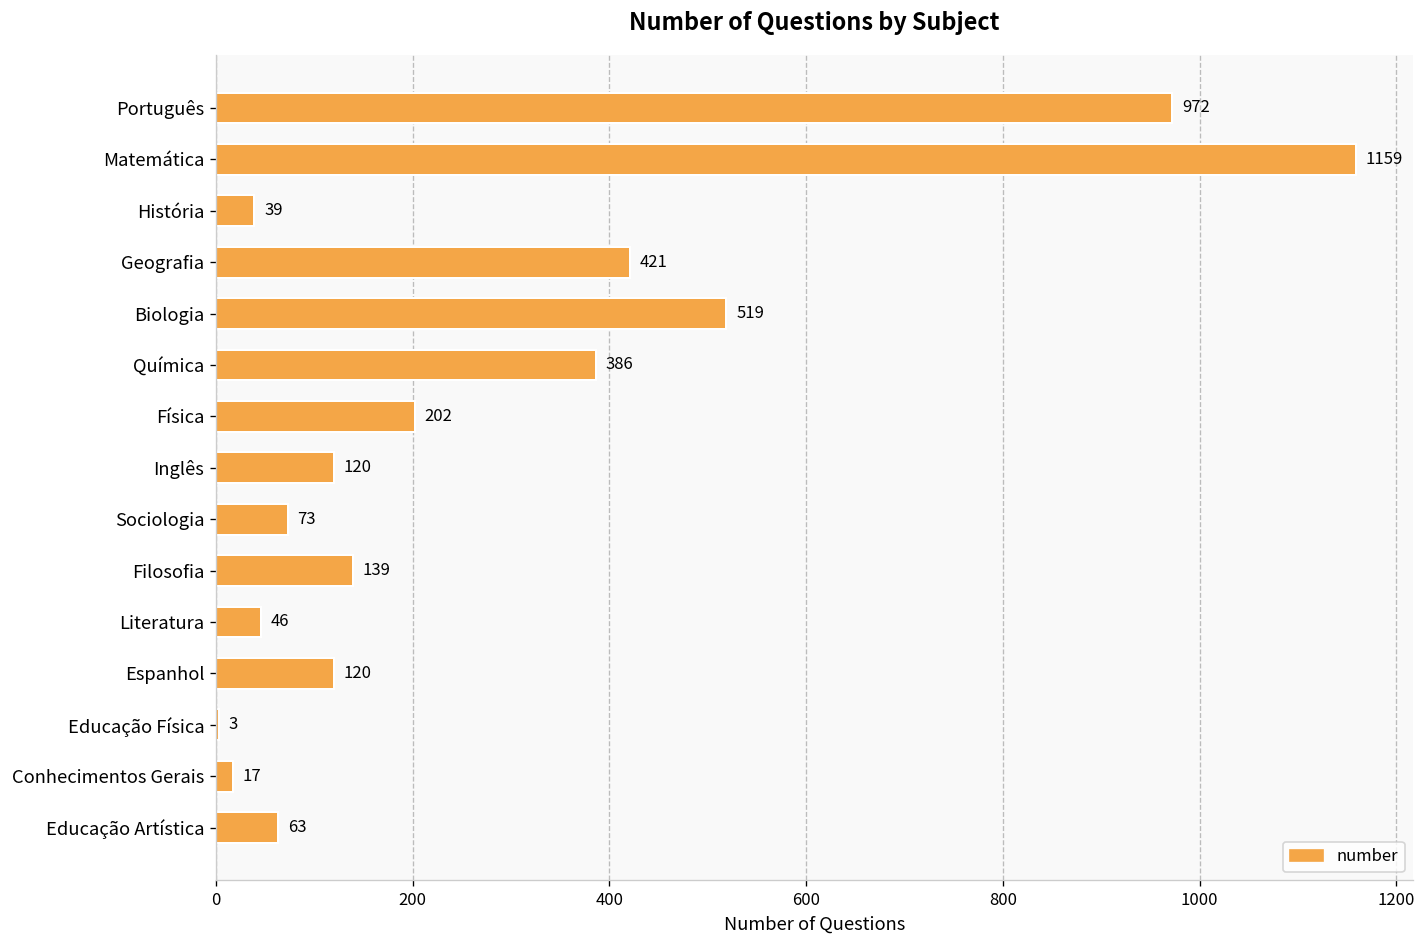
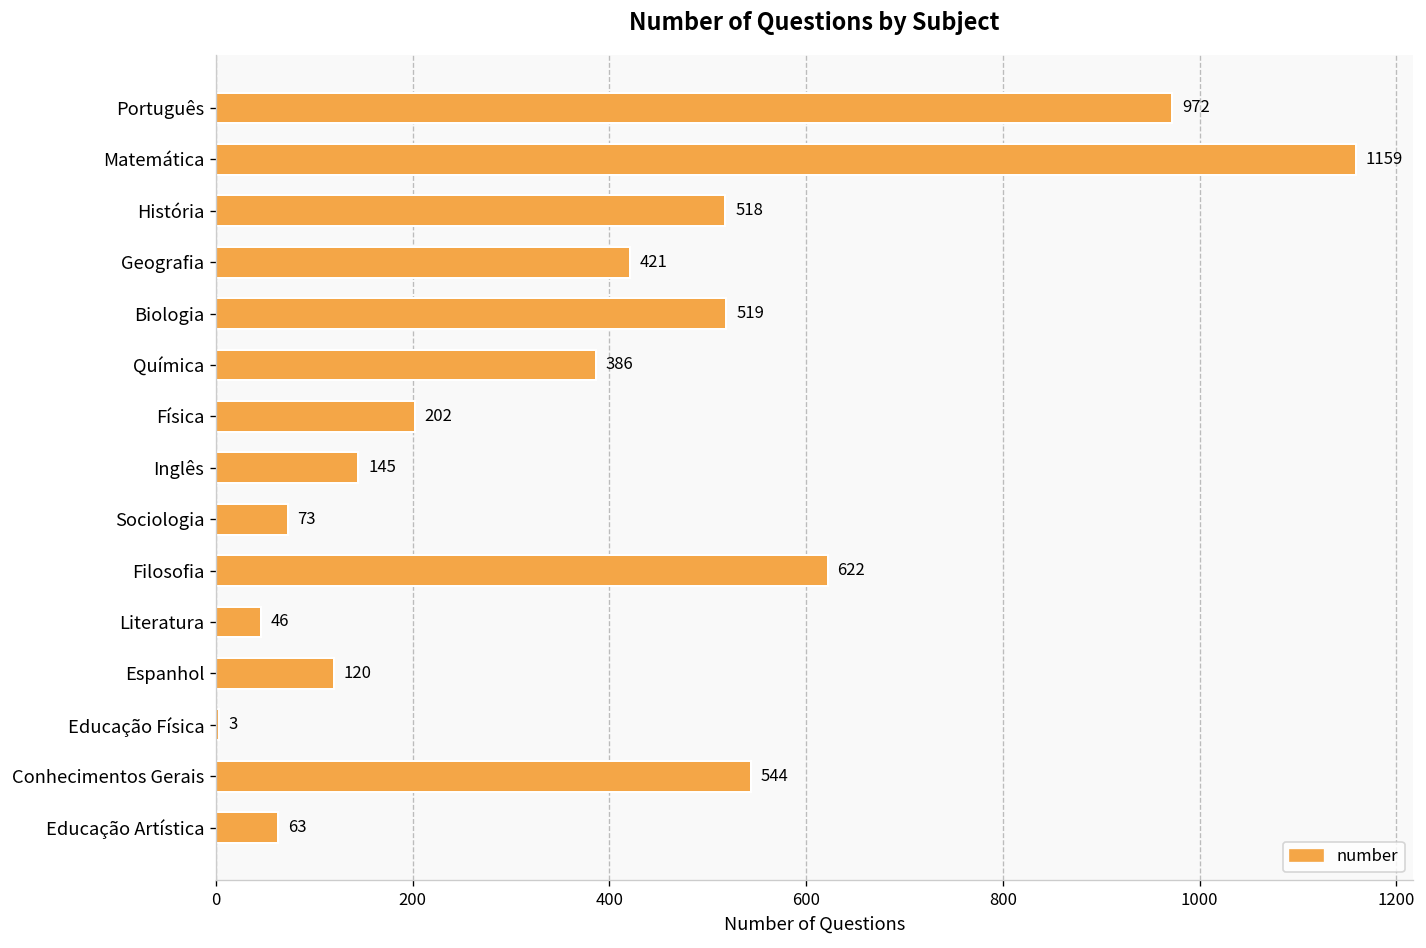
História: 39 -> 518
Inglês: 120 -> 145
Filosofia: 139 -> 622
Conhecimentos Gerais: 17 -> 544
